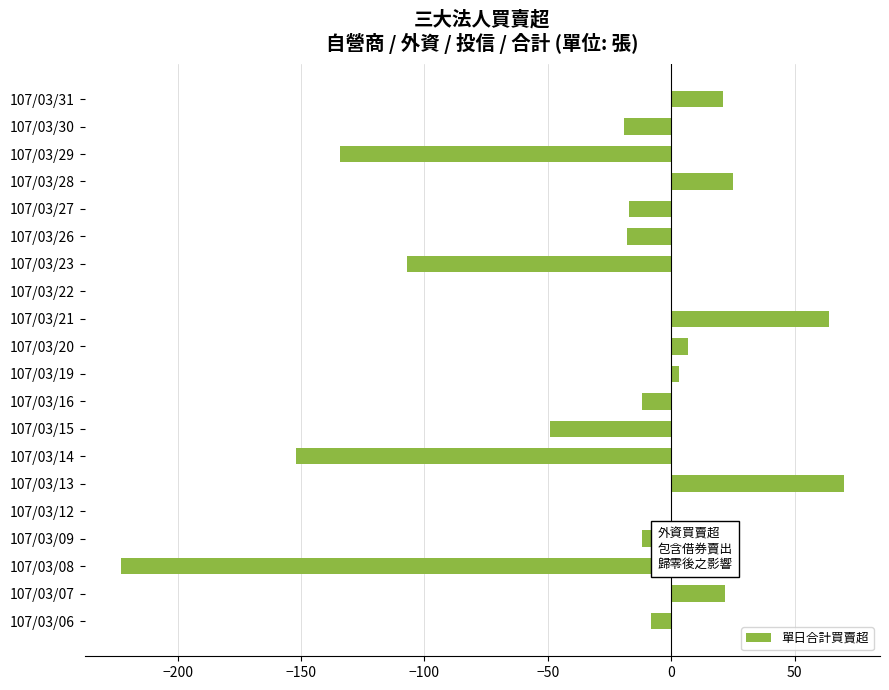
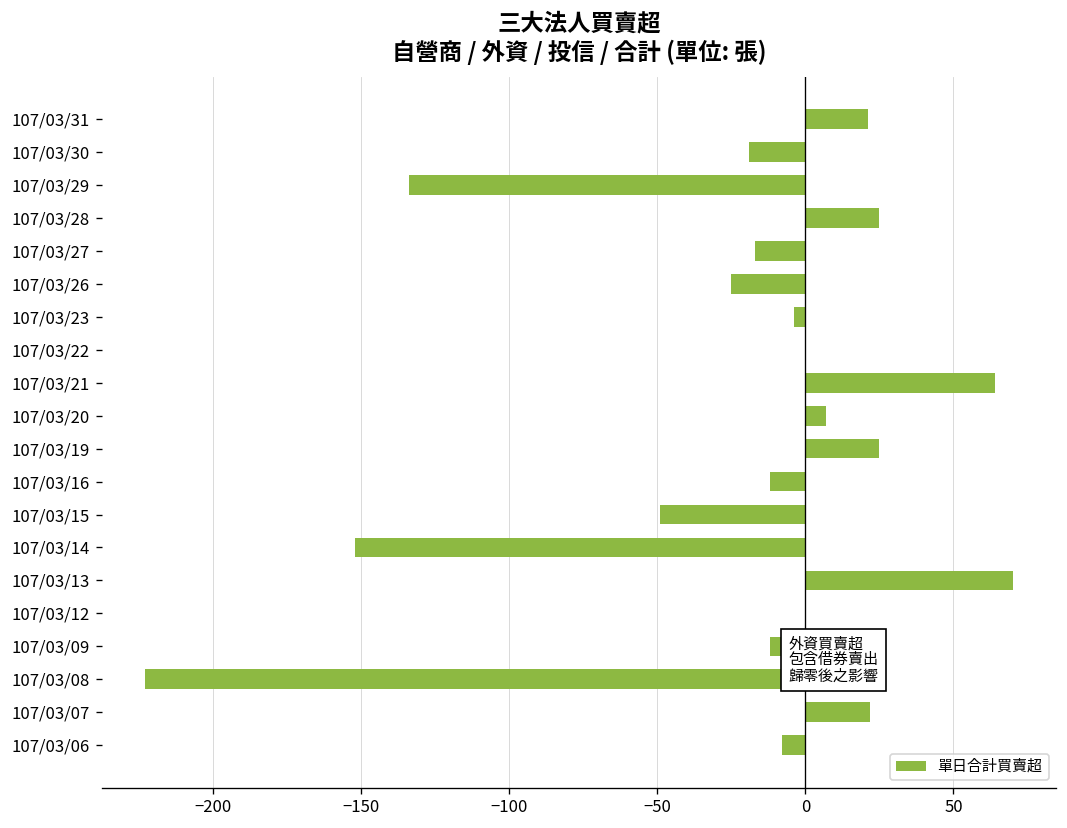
107/03/26: -18 -> -25
107/03/23: -107 -> -4
107/03/19: 3 -> 25
